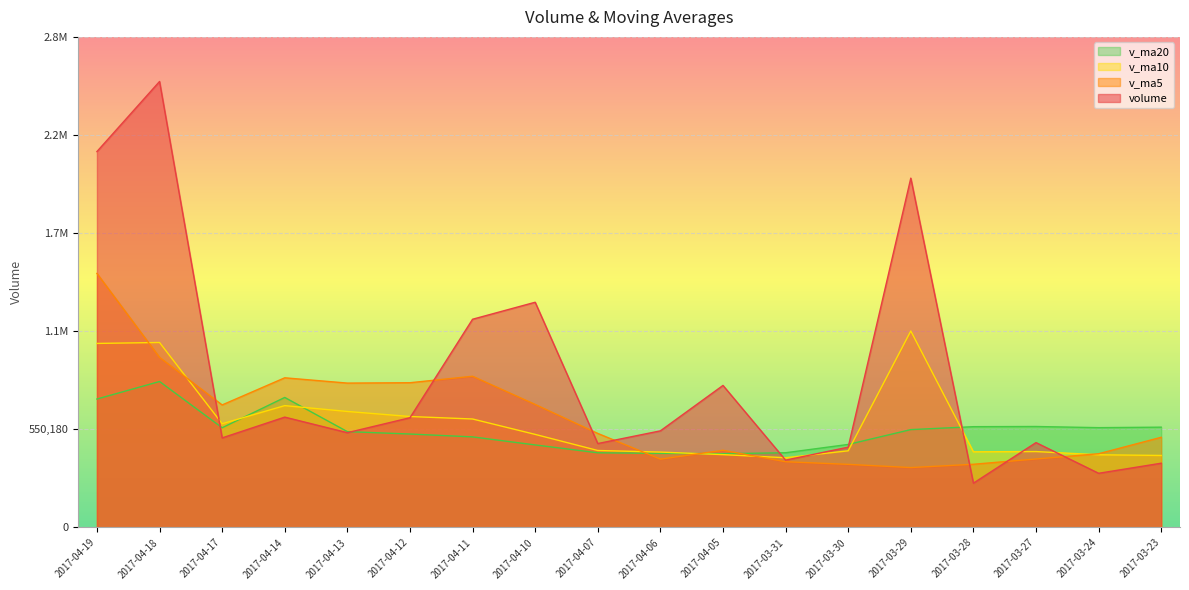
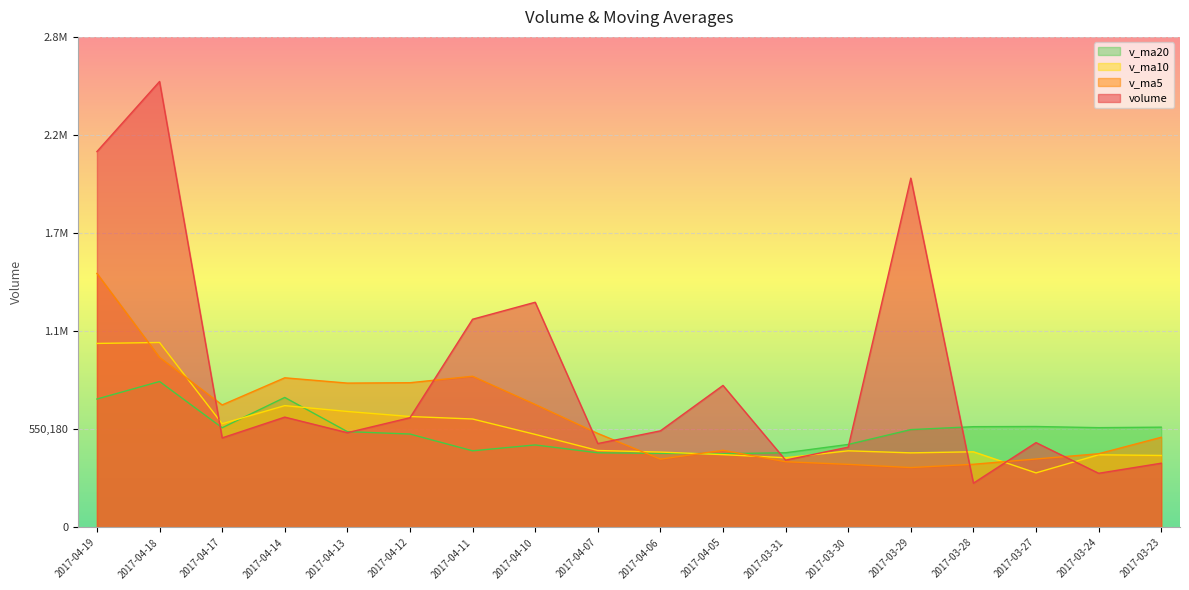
v_ma20, 2017-04-11: 510,000 -> 430,000
v_ma10, 2017-03-29: 1,100,000 -> 420,000
v_ma10, 2017-03-27: 430,000 -> 310,000
